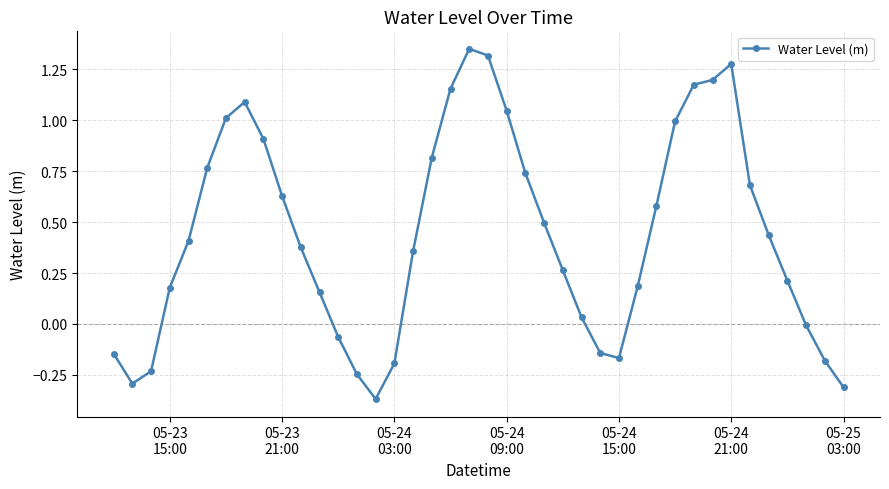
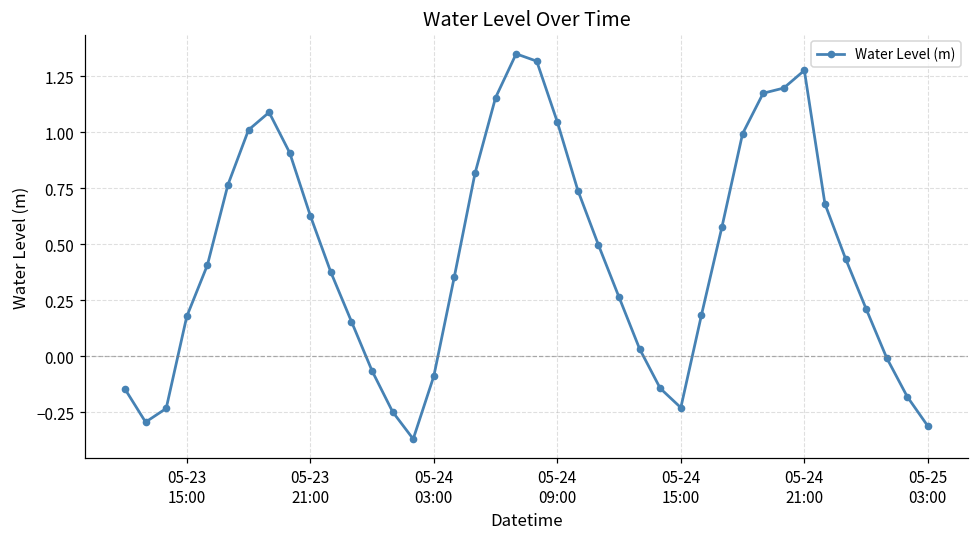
05-24 03:00: -0.19 -> -0.09
05-24 15:00: -0.17 -> -0.23
